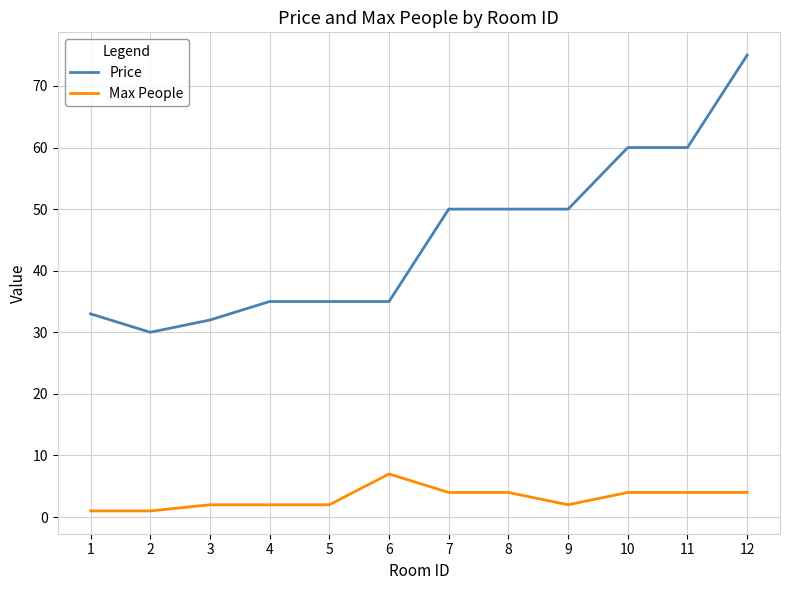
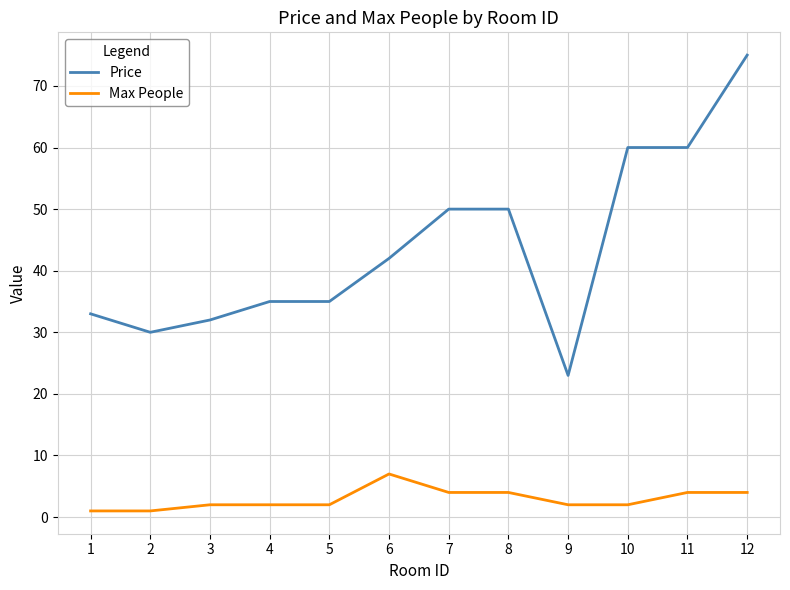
Price, 6: 35 -> 42
Price, 9: 50 -> 23
Max People, 10: 4 -> 2
